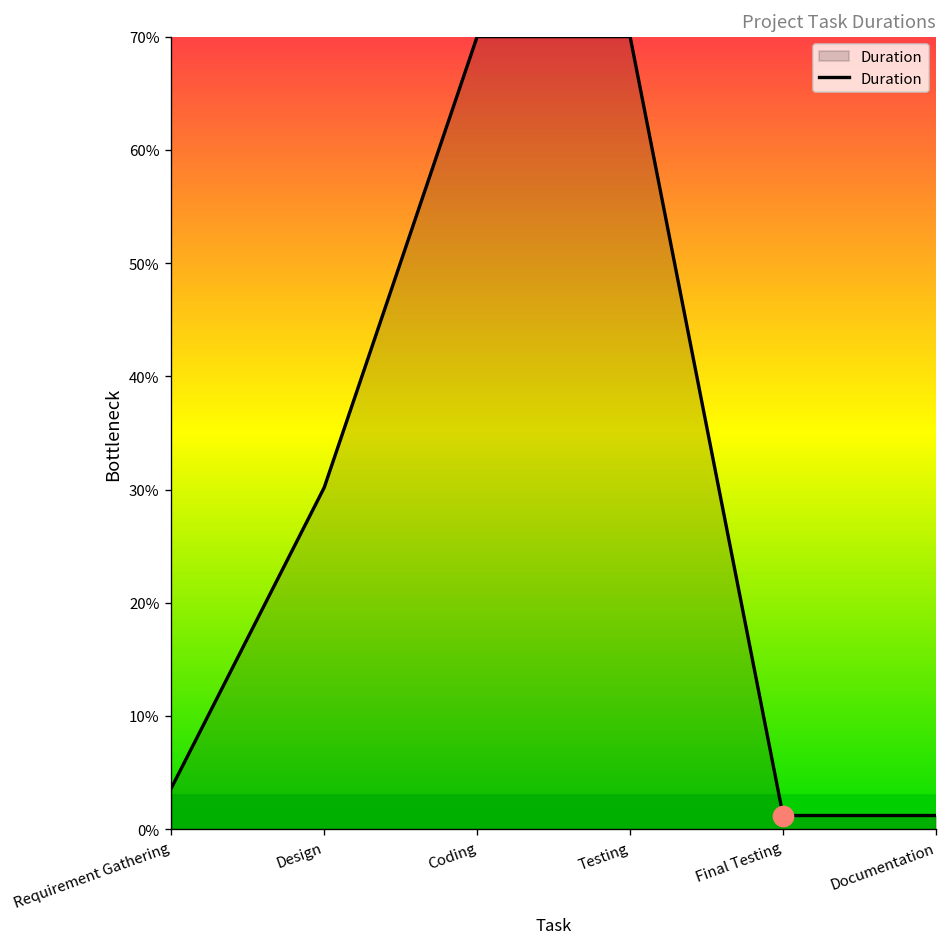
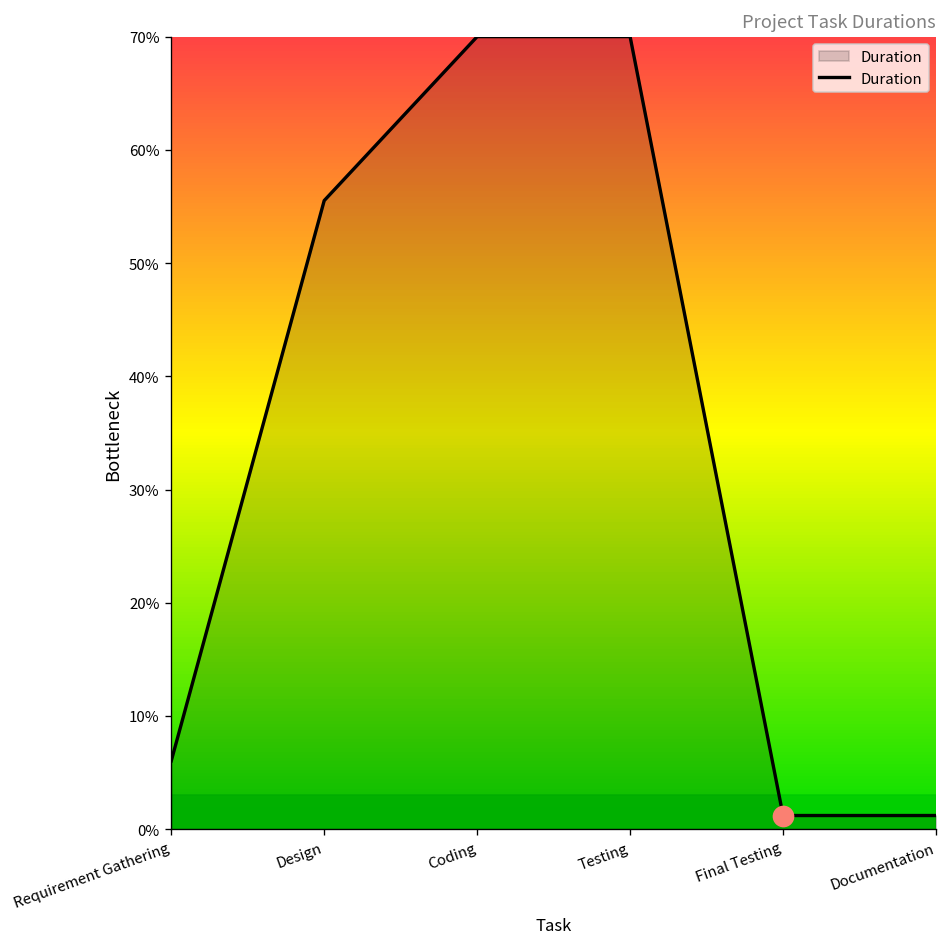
Duration, Requirement Gathering: 4% -> 6%
Duration, Design: 30% -> 56%
